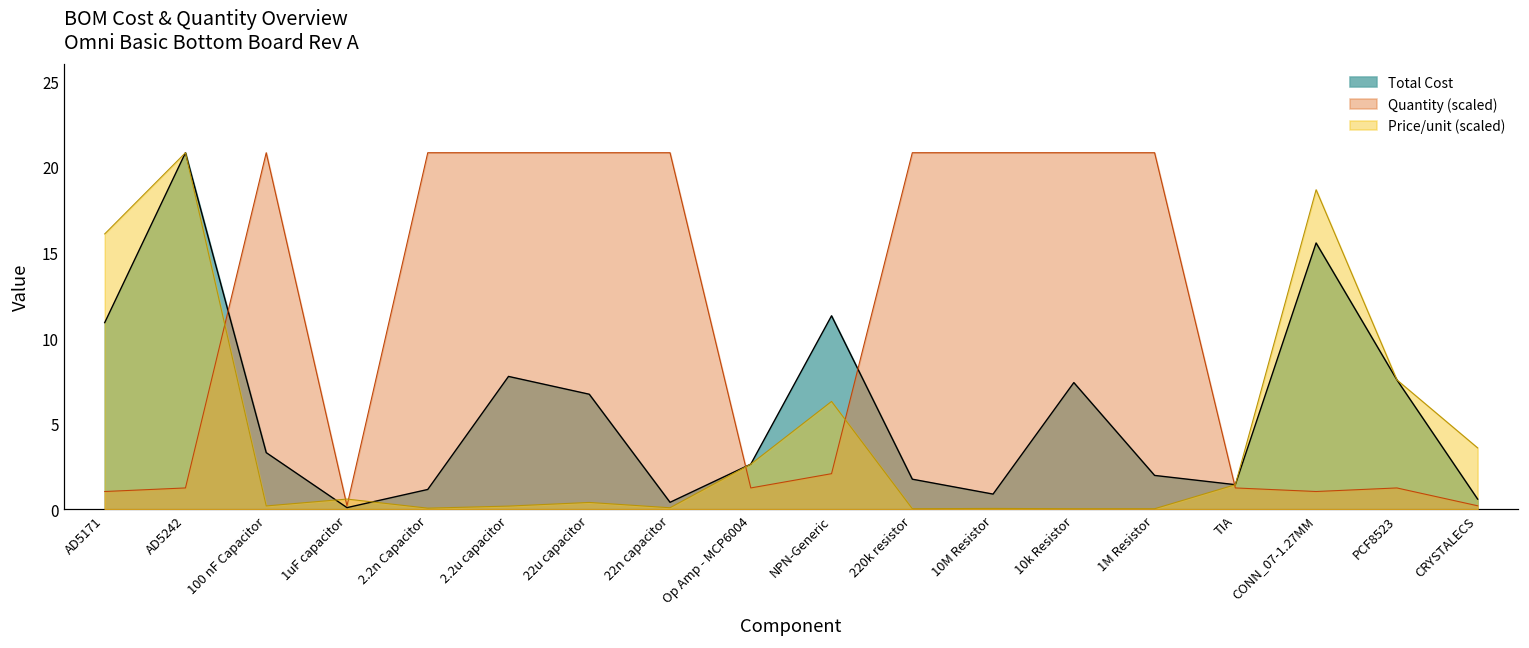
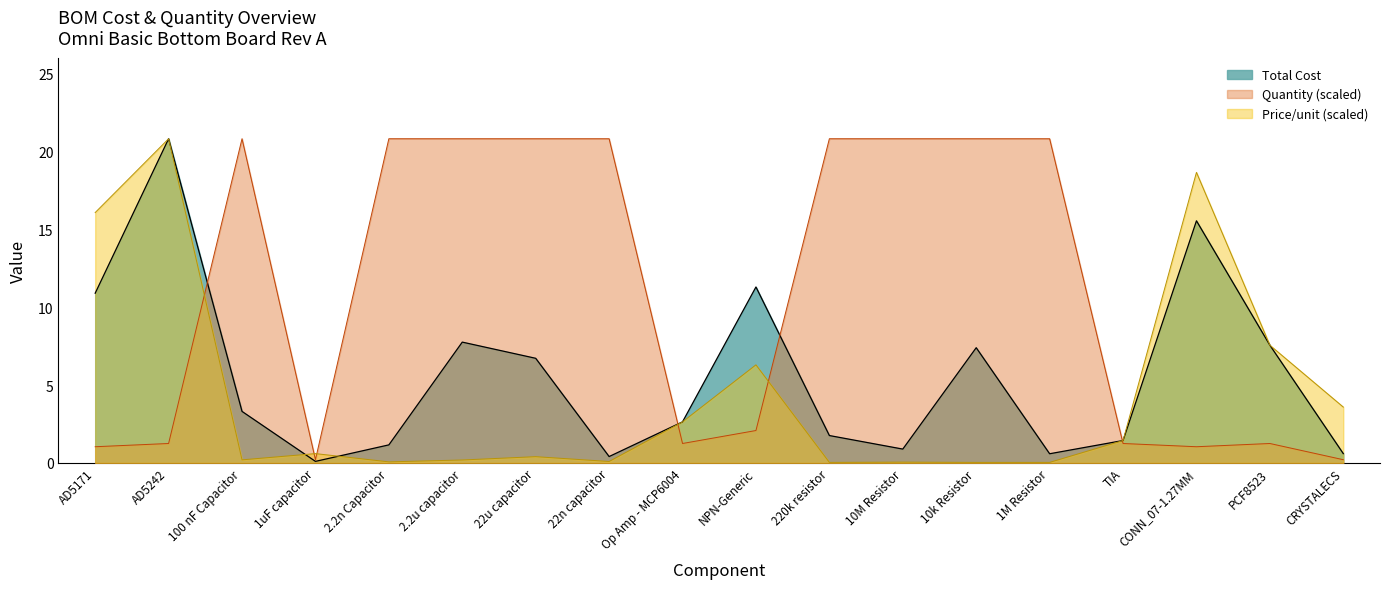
Total Cost, 1M Resistor: 2.0 -> 0.6
